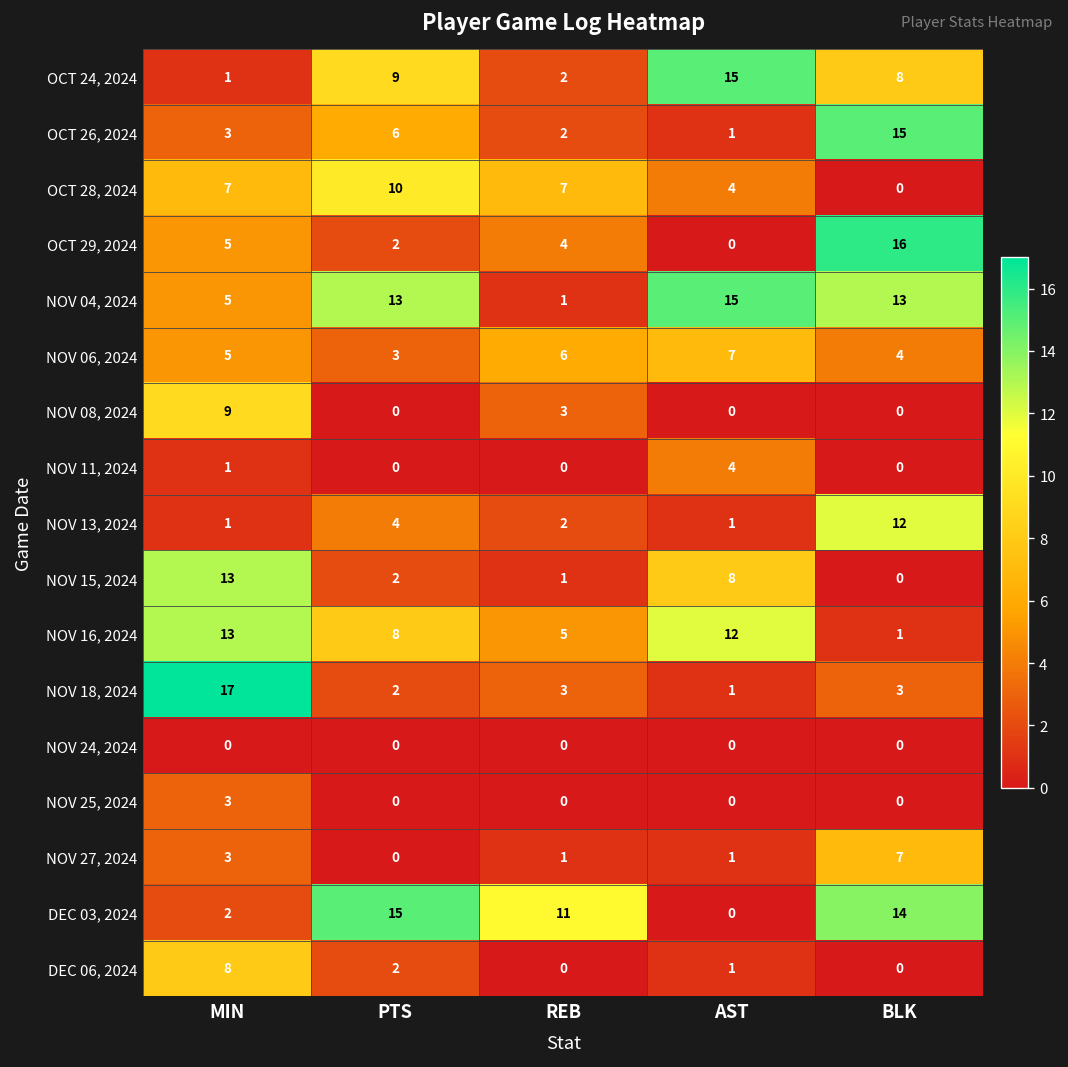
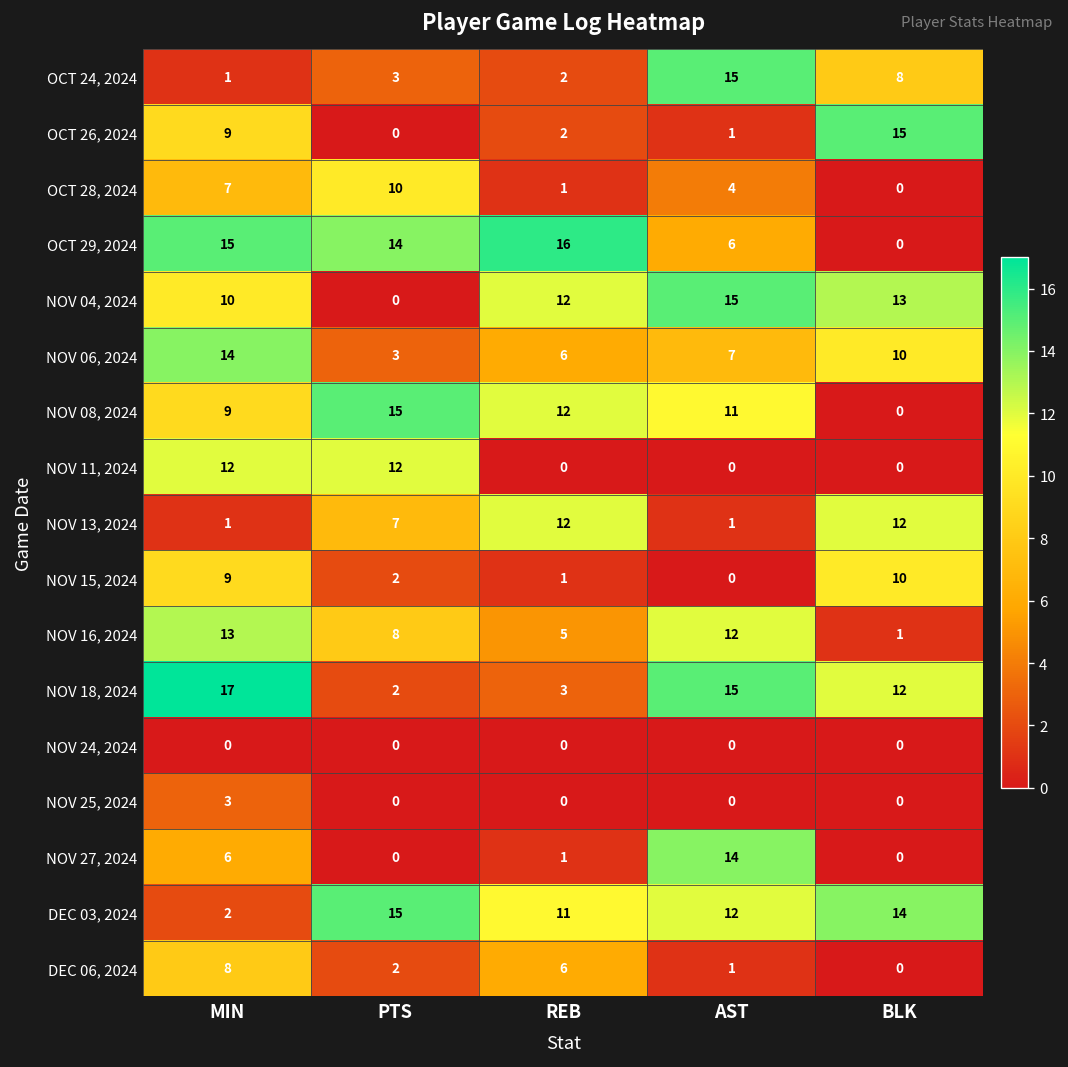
OCT 24, 2024, PTS: 9 -> 3
OCT 26, 2024, MIN: 3 -> 9
OCT 26, 2024, PTS: 6 -> 0
OCT 28, 2024, REB: 7 -> 1
OCT 29, 2024, MIN: 5 -> 15
OCT 29, 2024, PTS: 2 -> 14
OCT 29, 2024, REB: 4 -> 16
OCT 29, 2024, AST: 0 -> 6
OCT 29, 2024, BLK: 16 -> 0
NOV 04, 2024, MIN: 5 -> 10
NOV 04, 2024, PTS: 13 -> 0
NOV 04, 2024, REB: 1 -> 12
NOV 06, 2024, MIN: 5 -> 14
NOV 06, 2024, BLK: 4 -> 10
NOV 08, 2024, PTS: 0 -> 15
NOV 08, 2024, REB: 3 -> 12
NOV 08, 2024, AST: 0 -> 11
NOV 11, 2024, MIN: 1 -> 12
NOV 11, 2024, PTS: 0 -> 12
NOV 11, 2024, AST: 4 -> 0
NOV 13, 2024, PTS: 4 -> 7
NOV 13, 2024, REB: 2 -> 12
NOV 15, 2024, MIN: 13 -> 9
NOV 15, 2024, AST: 8 -> 0
NOV 15, 2024, BLK: 0 -> 10
NOV 18, 2024, AST: 1 -> 15
NOV 18, 2024, BLK: 3 -> 12
NOV 27, 2024, MIN: 3 -> 6
NOV 27, 2024, AST: 1 -> 14
NOV 27, 2024, BLK: 7 -> 0
DEC 03, 2024, AST: 0 -> 12
DEC 06, 2024, REB: 0 -> 6
